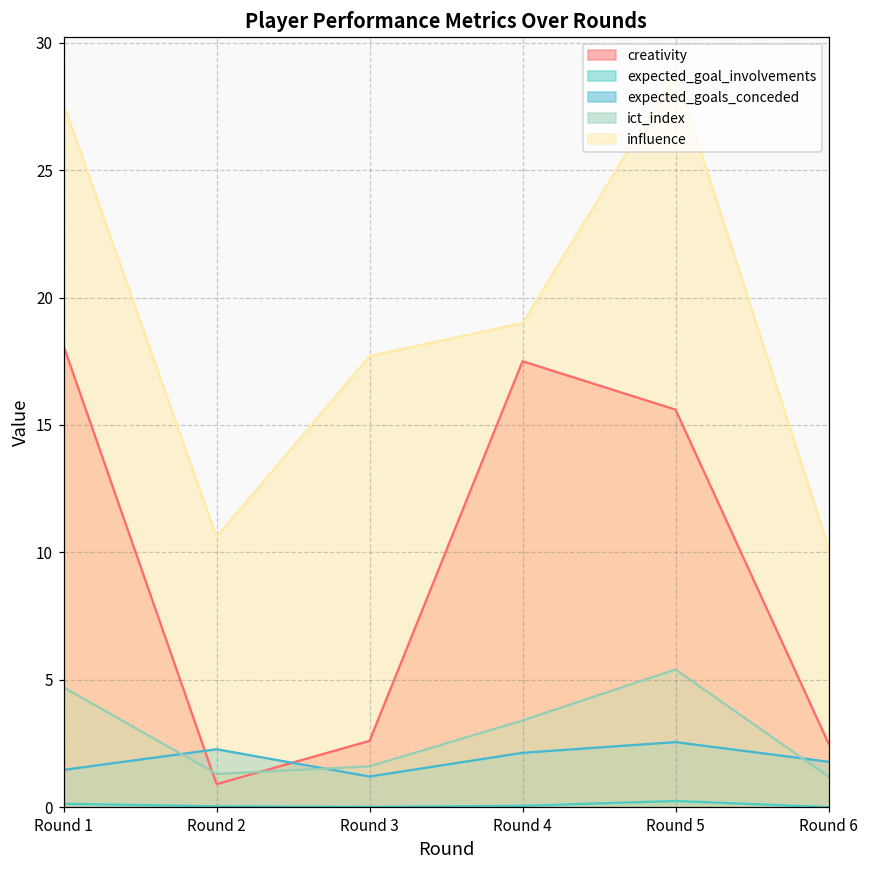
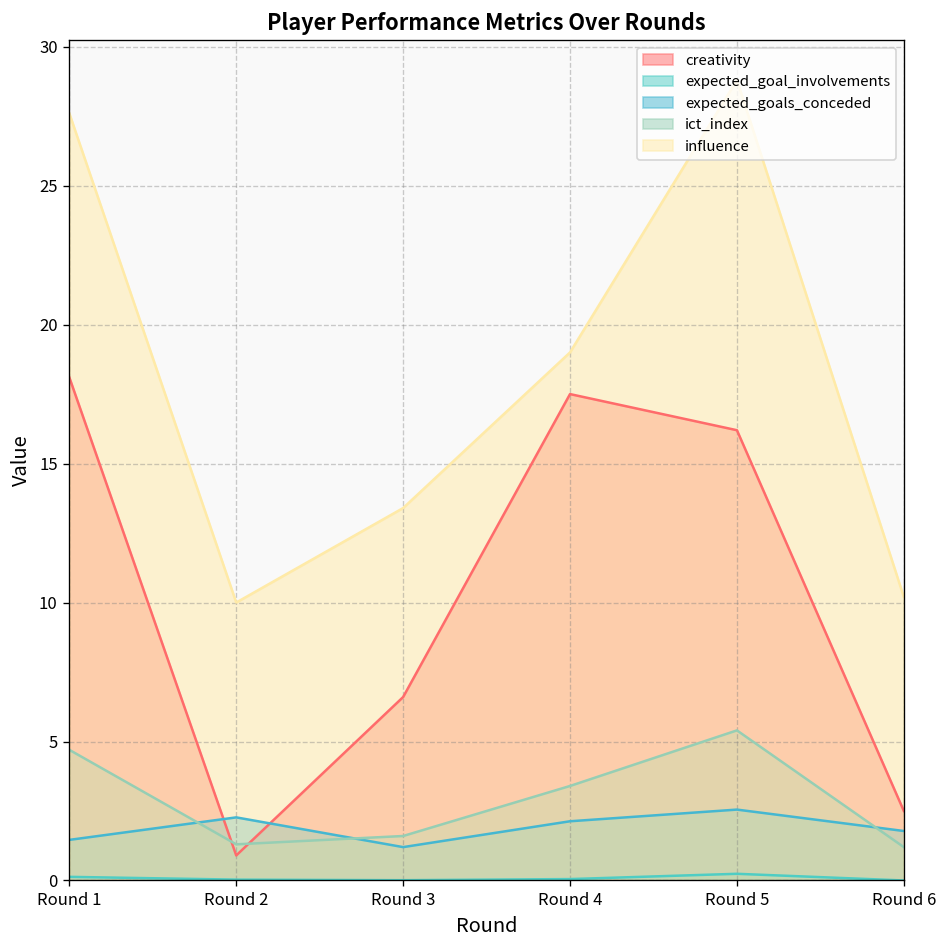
influence, Round 2: 10.6 -> 10.0
creativity, Round 3: 2.6 -> 6.6
influence, Round 3: 17.7 -> 13.4
creativity, Round 5: 15.6 -> 16.2
